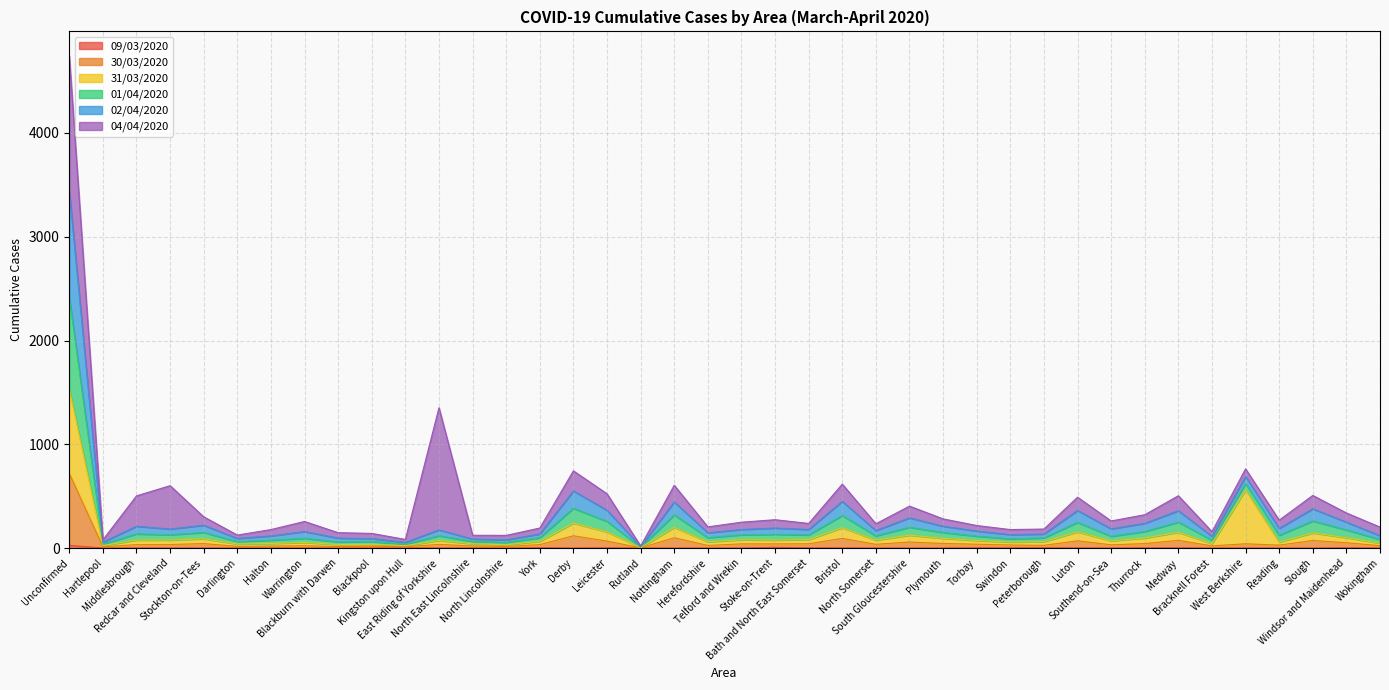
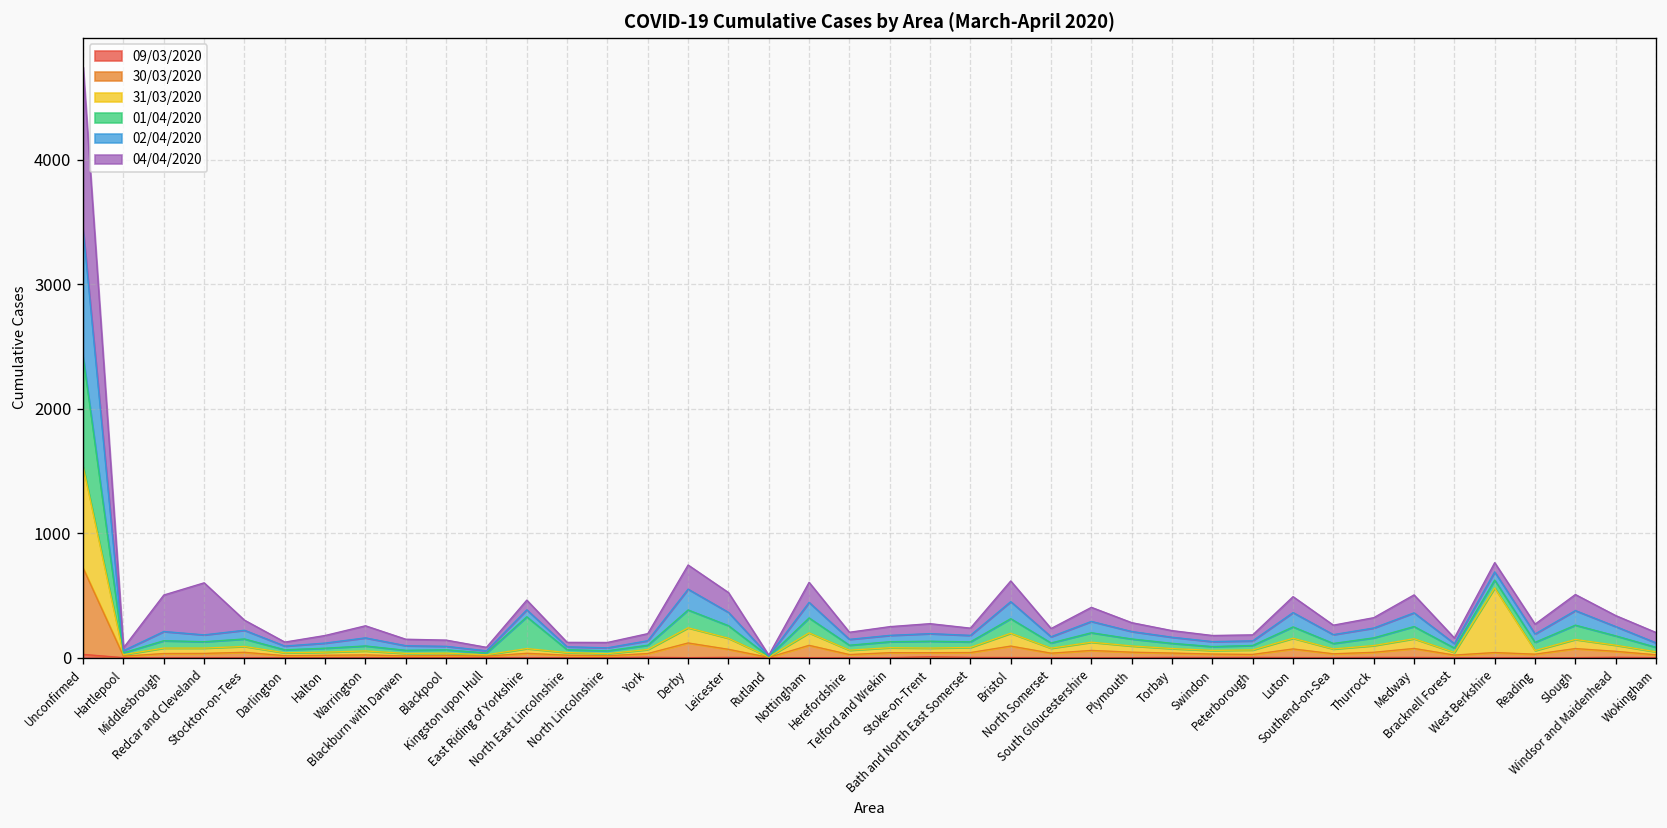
01/04/2020, East Riding of Yorkshire: 50 -> 260
04/04/2020, East Riding of Yorkshire: 1180 -> 80
